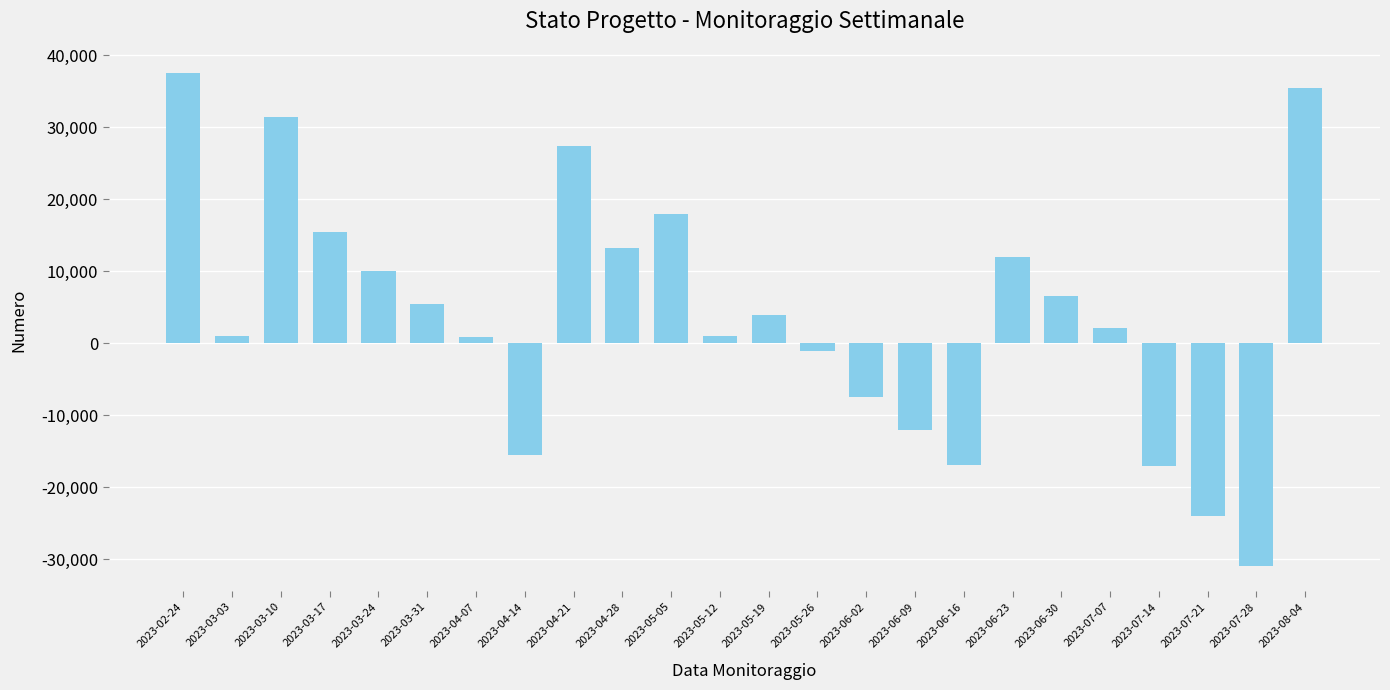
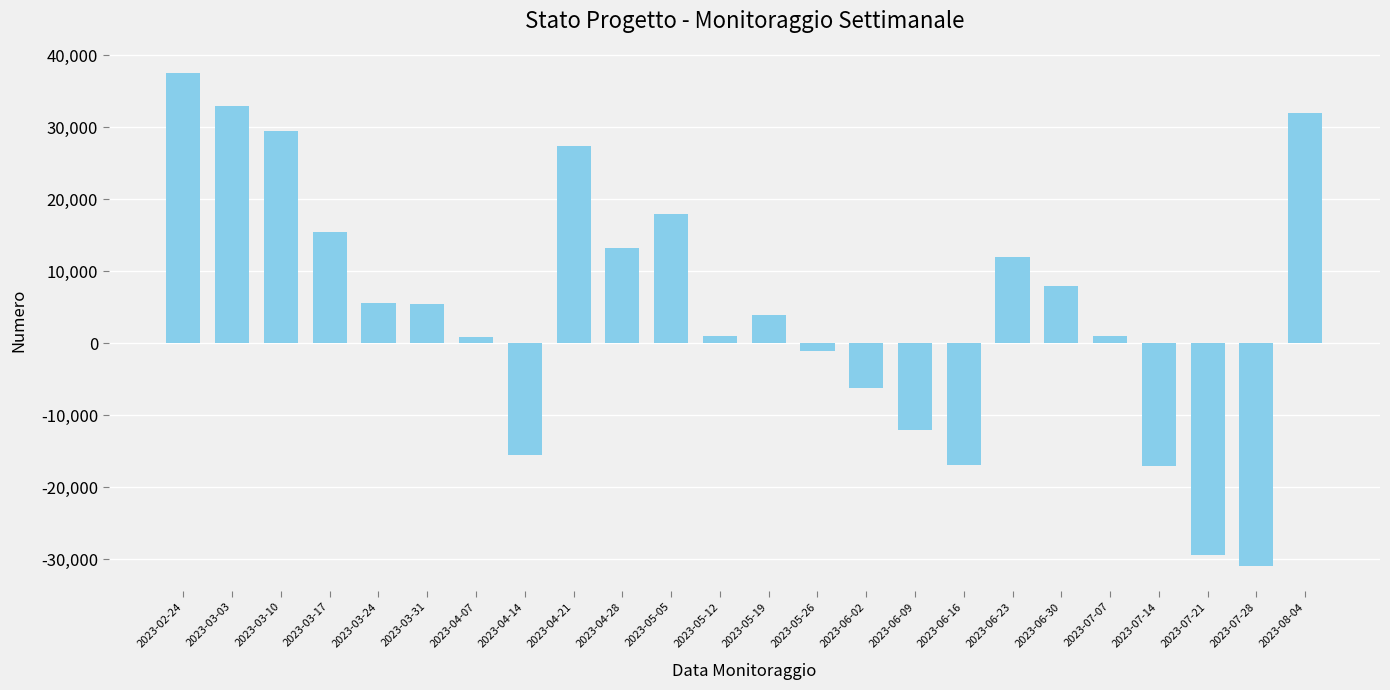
2023-03-03: 1,000 -> 33,000
2023-03-10: 31,000 -> 30,000
2023-03-24: 10,000 -> 6,000
2023-06-02: -8,000 -> -6,000
2023-06-30: 7,000 -> 8,000
2023-07-07: 2,000 -> 1,000
2023-07-21: -24,000 -> -29,000
2023-08-04: 35,000 -> 32,000
